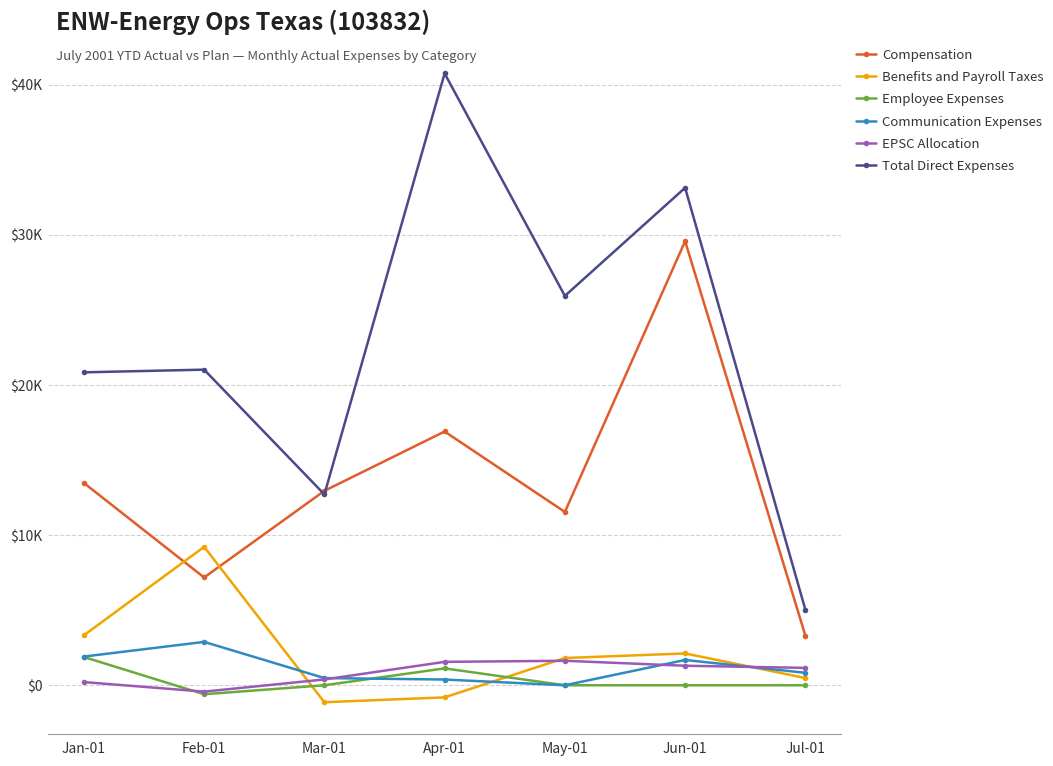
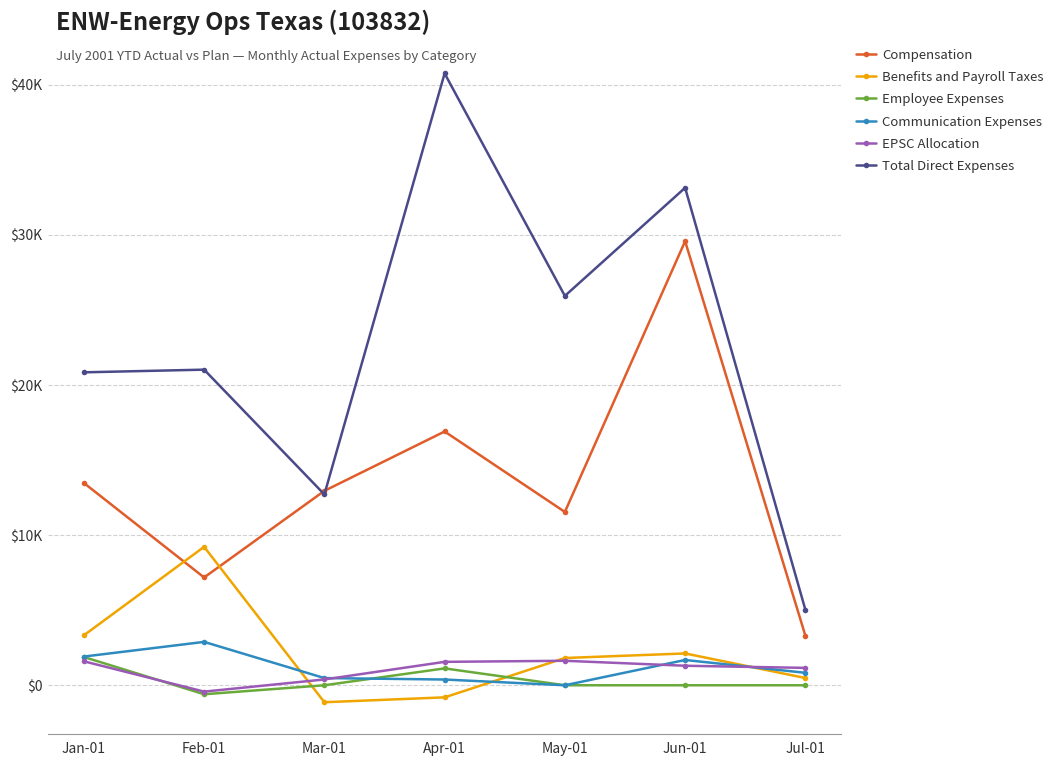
EPSC Allocation, Jan-01: $200 -> $1600
